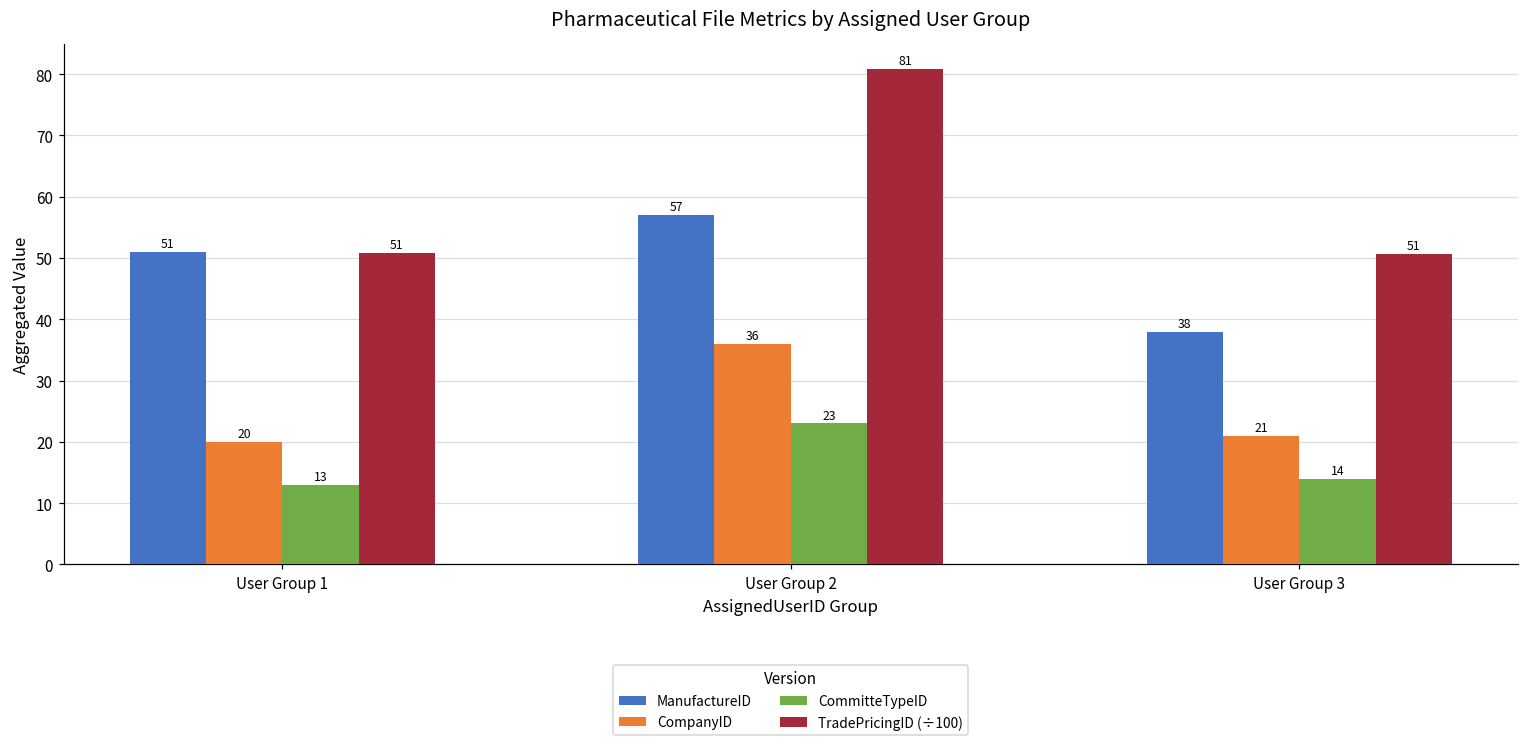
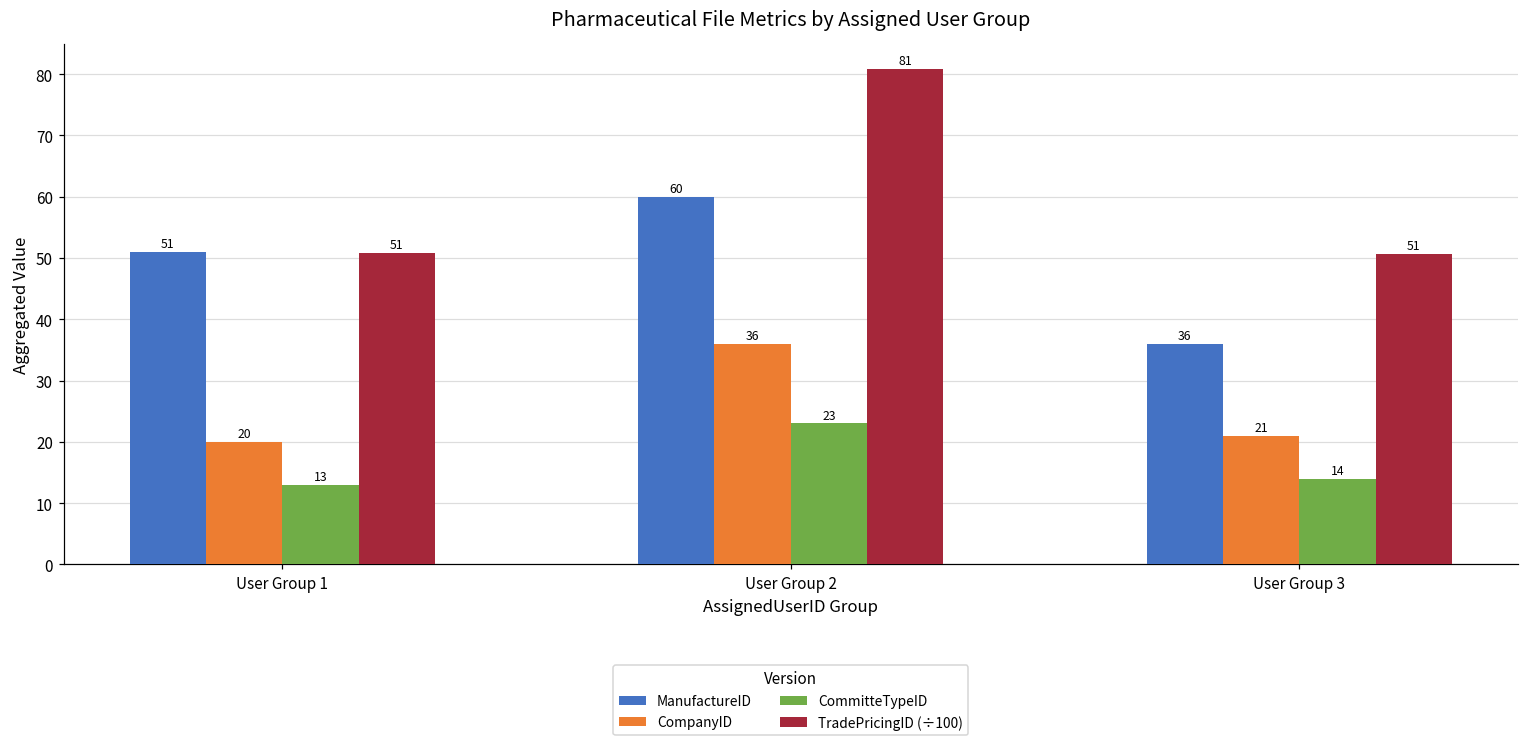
ManufactureID, User Group 2: 57 -> 60
ManufactureID, User Group 3: 38 -> 36
